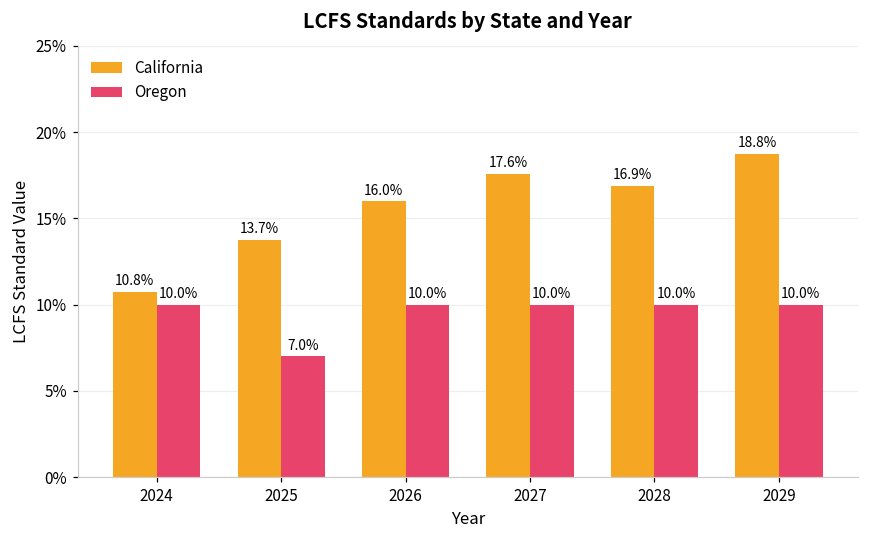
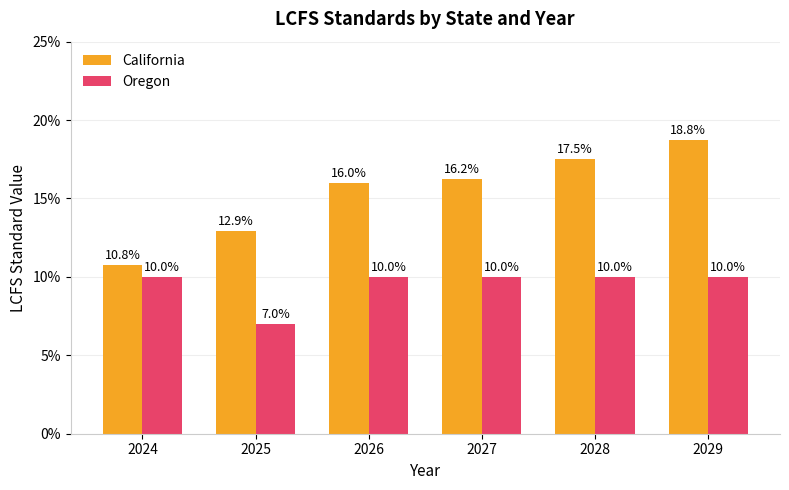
California, 2025: 13.7% -> 12.9%
California, 2027: 17.6% -> 16.2%
California, 2028: 16.9% -> 17.5%
